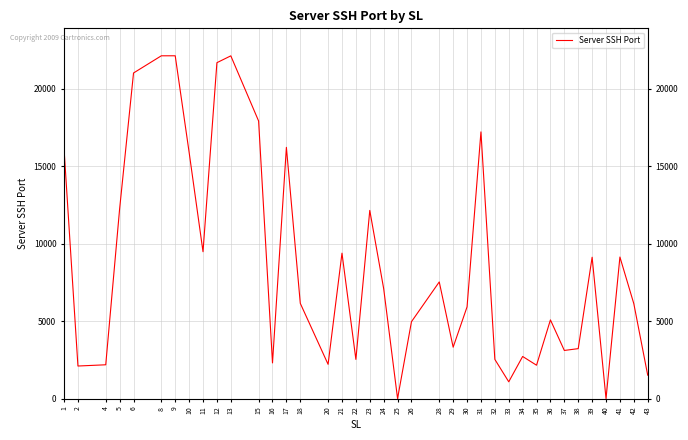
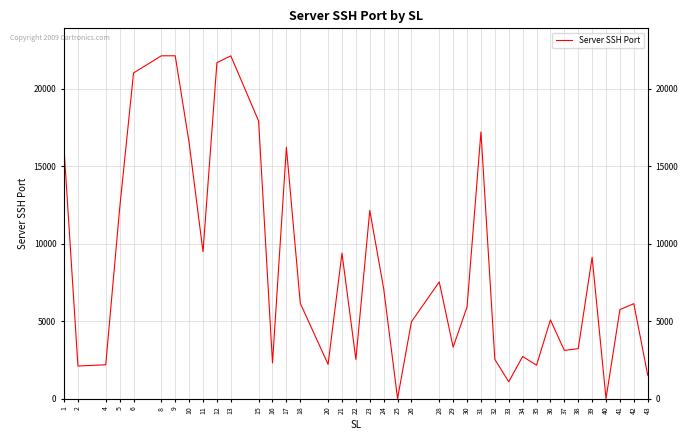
10: 15900 -> 16500
41: 9200 -> 5800
